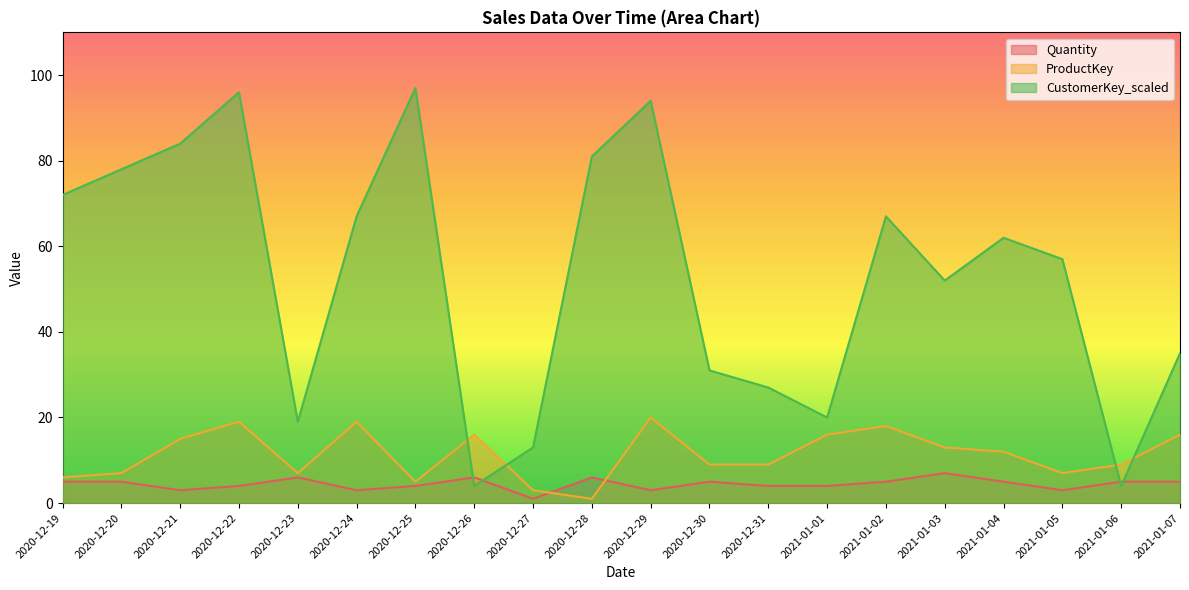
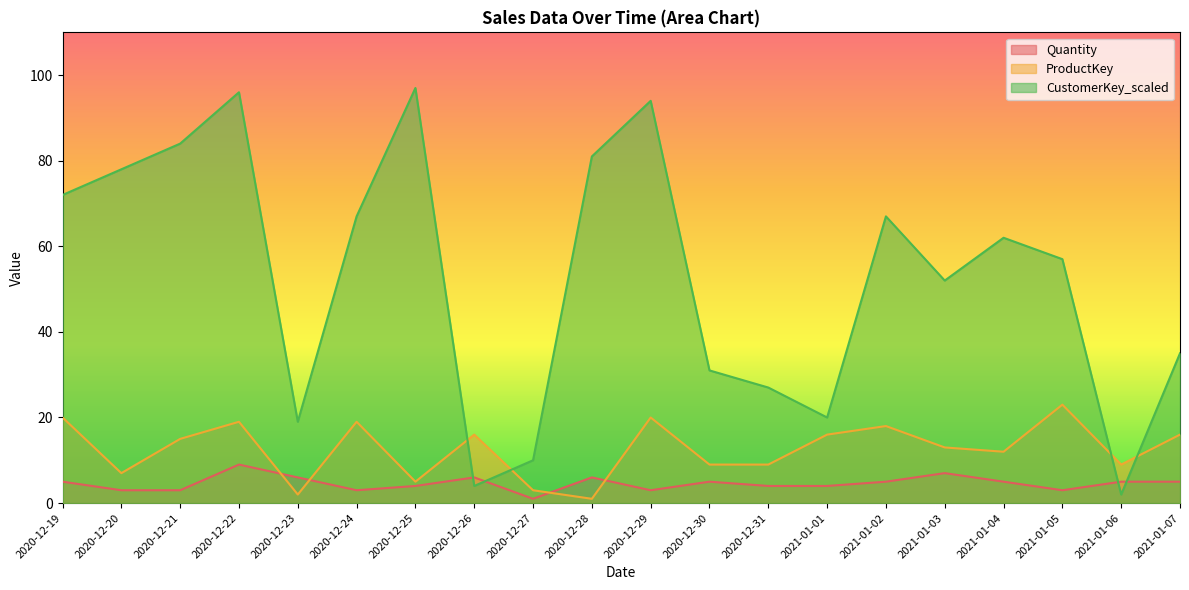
ProductKey, 2020-12-19: 6 -> 20
Quantity, 2020-12-20: 5 -> 3
Quantity, 2020-12-22: 4 -> 9
ProductKey, 2020-12-23: 7 -> 2
CustomerKey_scaled, 2020-12-27: 13 -> 10
ProductKey, 2021-01-05: 7 -> 23
CustomerKey_scaled, 2021-01-06: 4 -> 2
